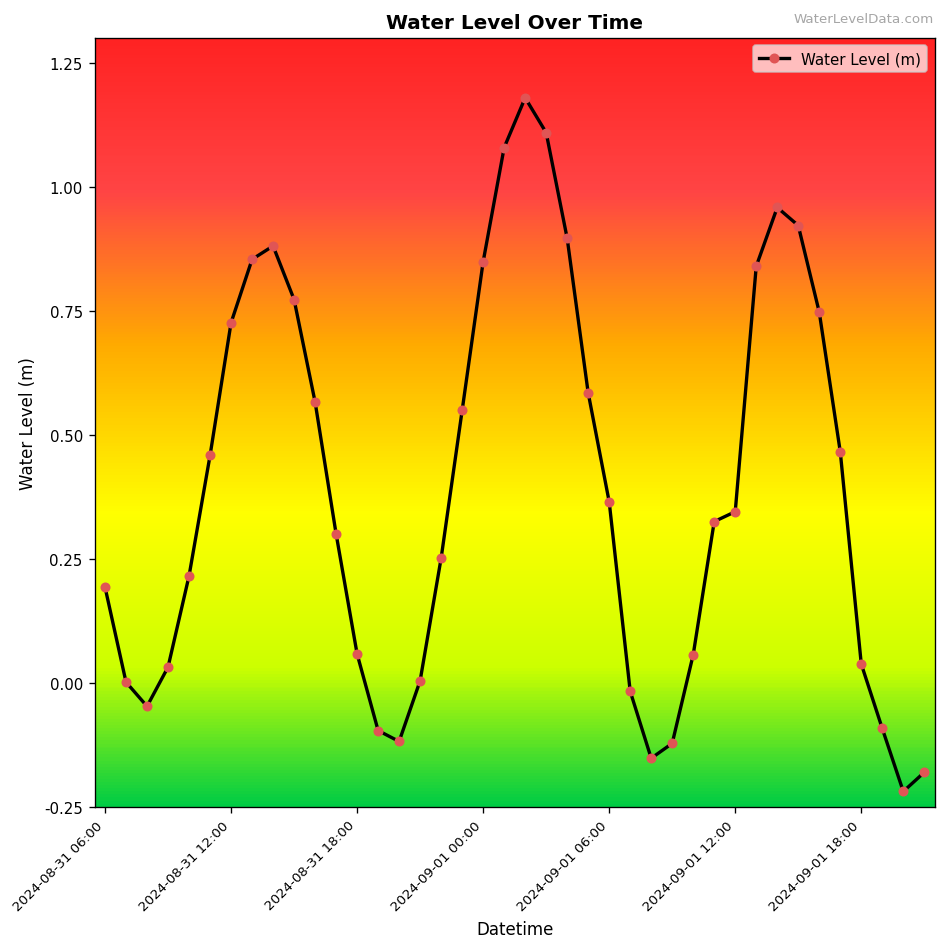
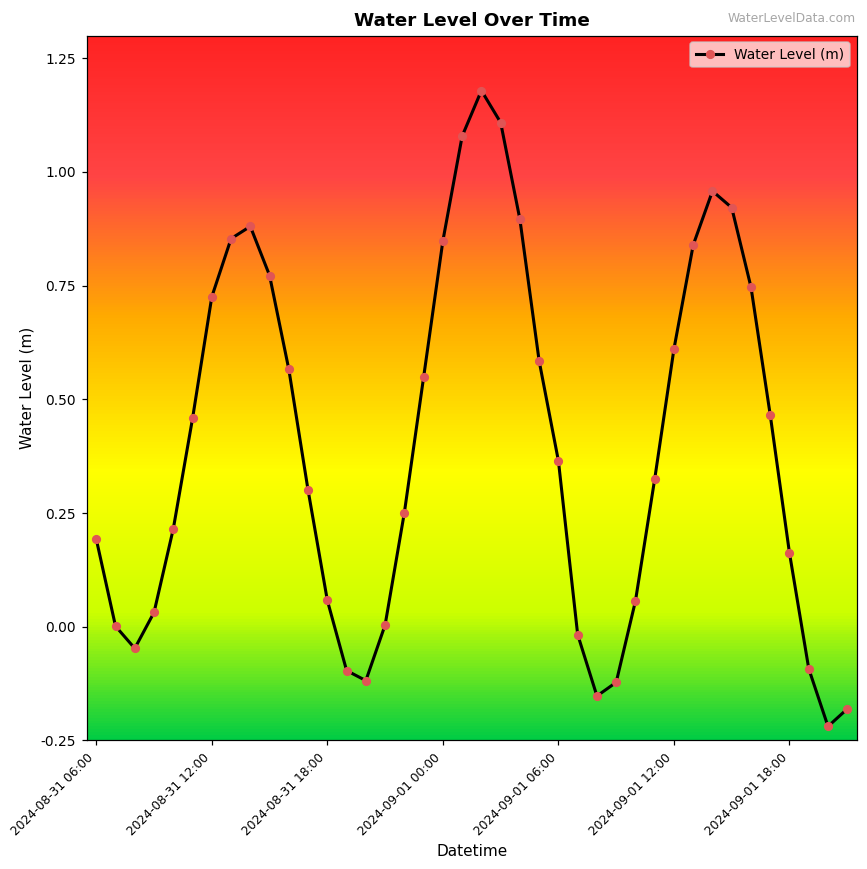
2024-09-01 12:00: 0.34 -> 0.61
2024-09-01 18:00: 0.04 -> 0.16
